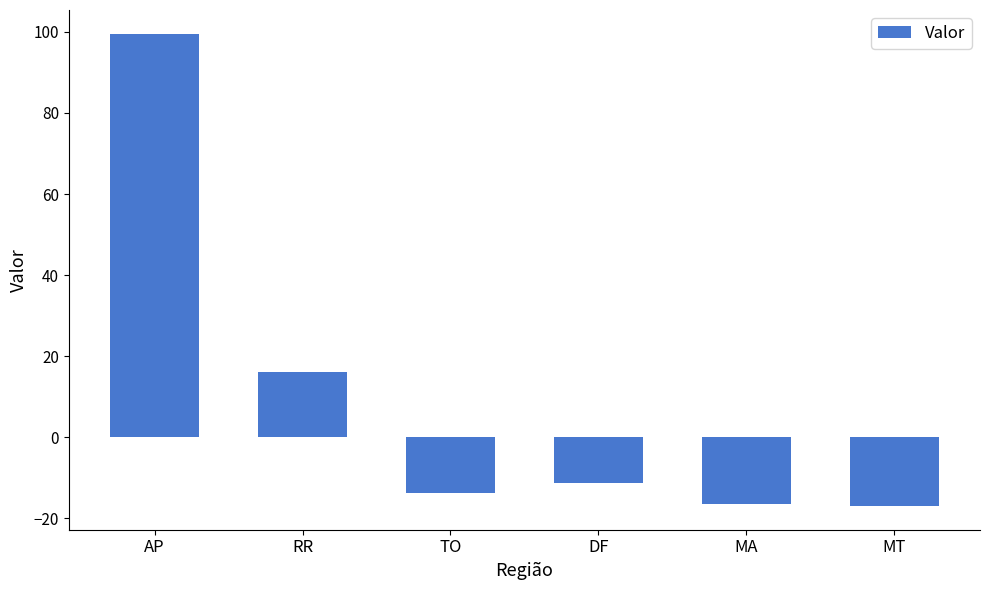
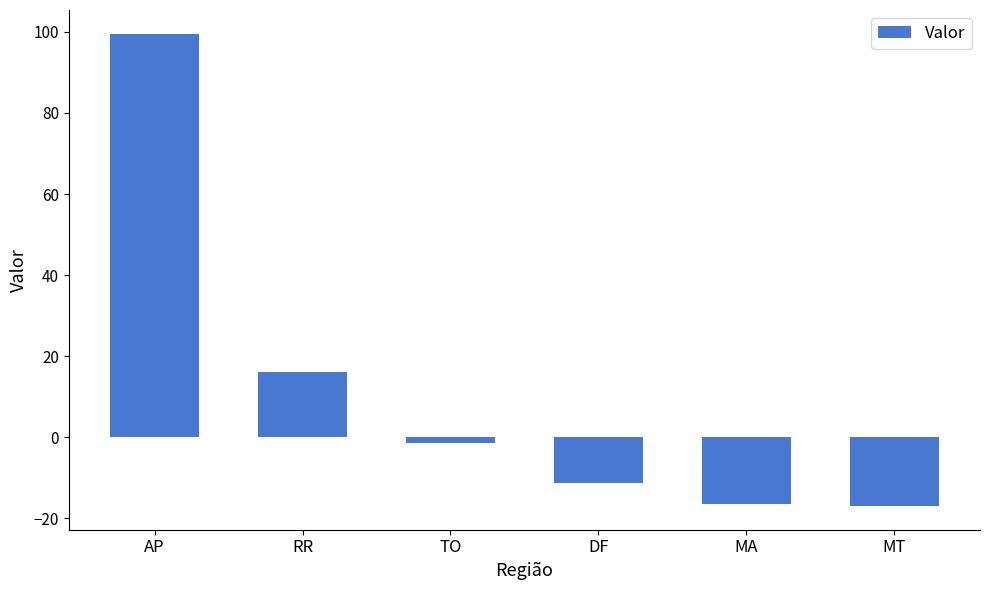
TO: -14 -> -1
